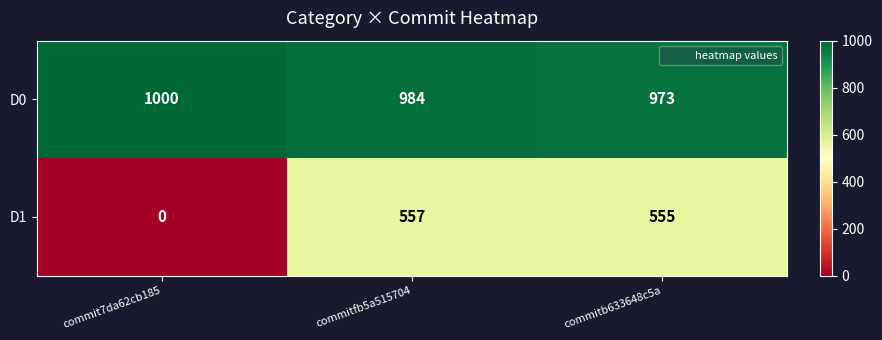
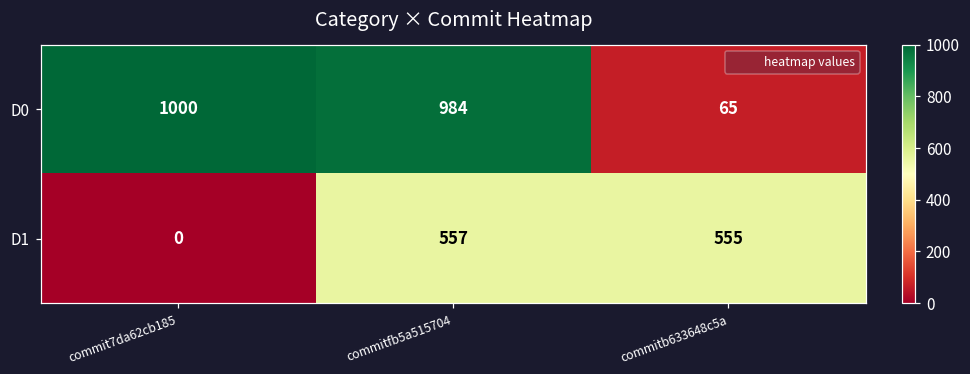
D0, commitb633648c5a: 973 -> 65
